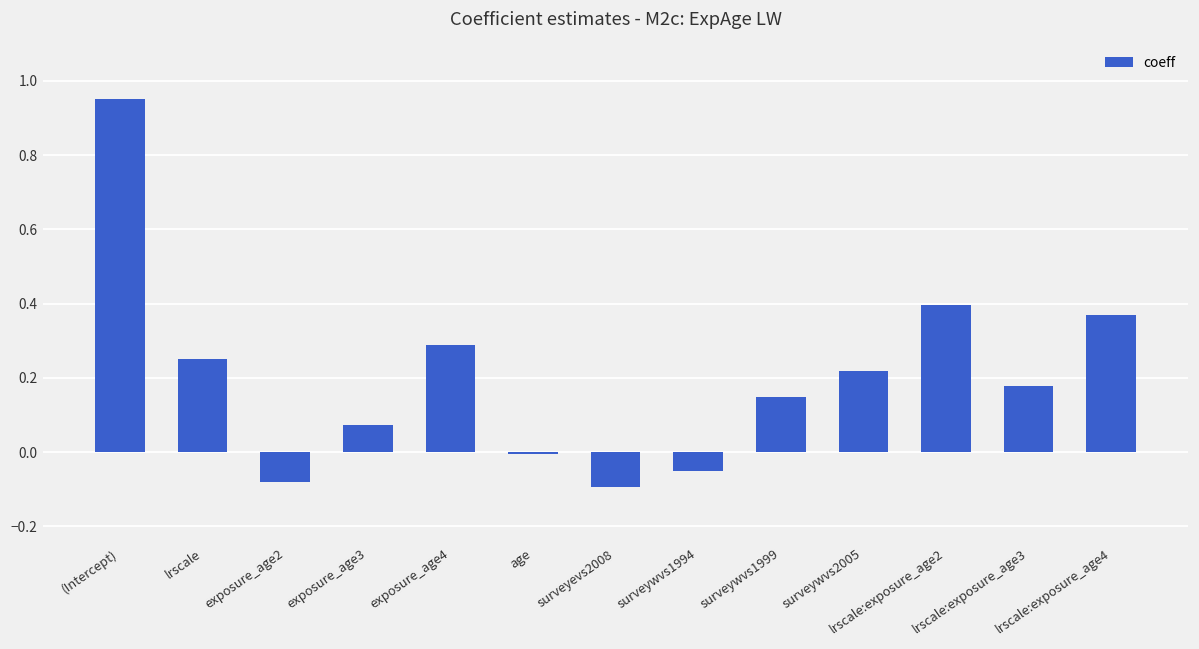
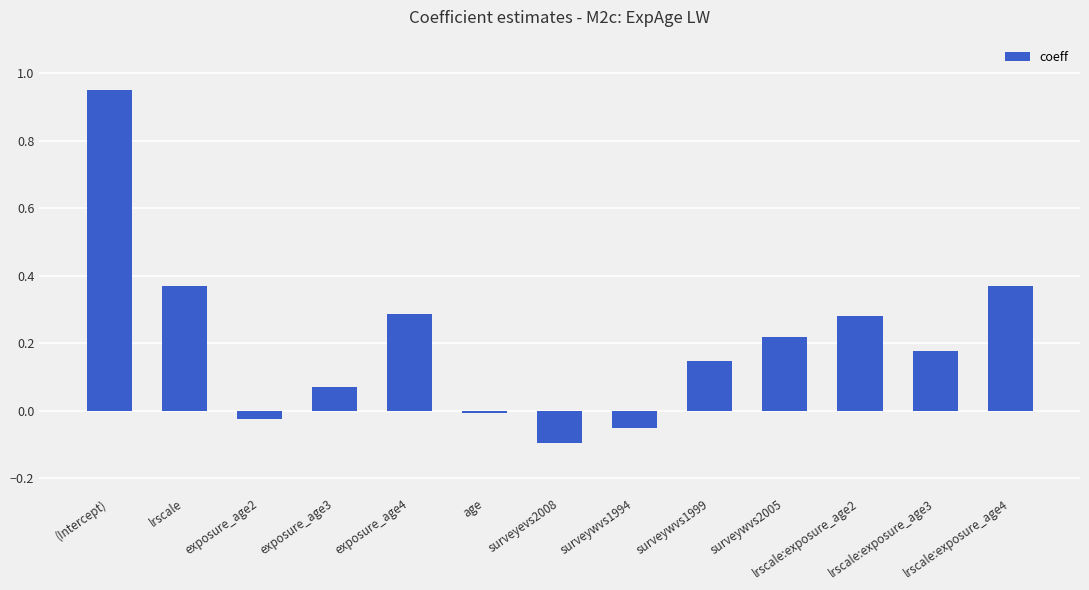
lrscale: 0.25 -> 0.37
exposure_age2: -0.08 -> -0.02
lrscale:exposure_age2: 0.40 -> 0.28
